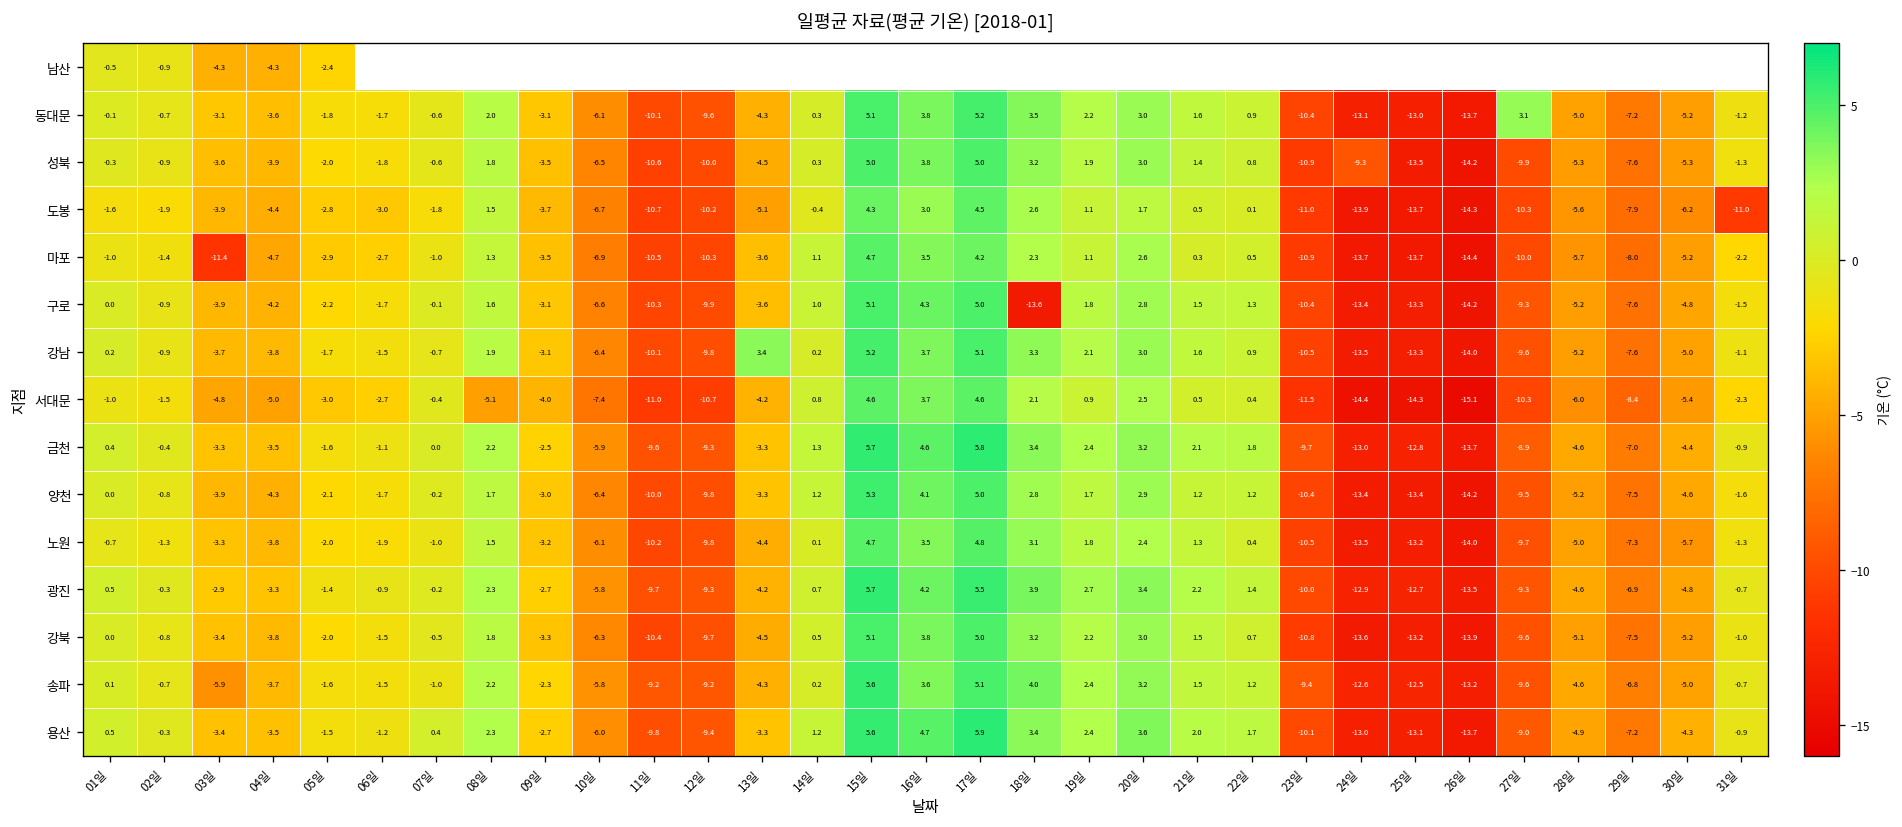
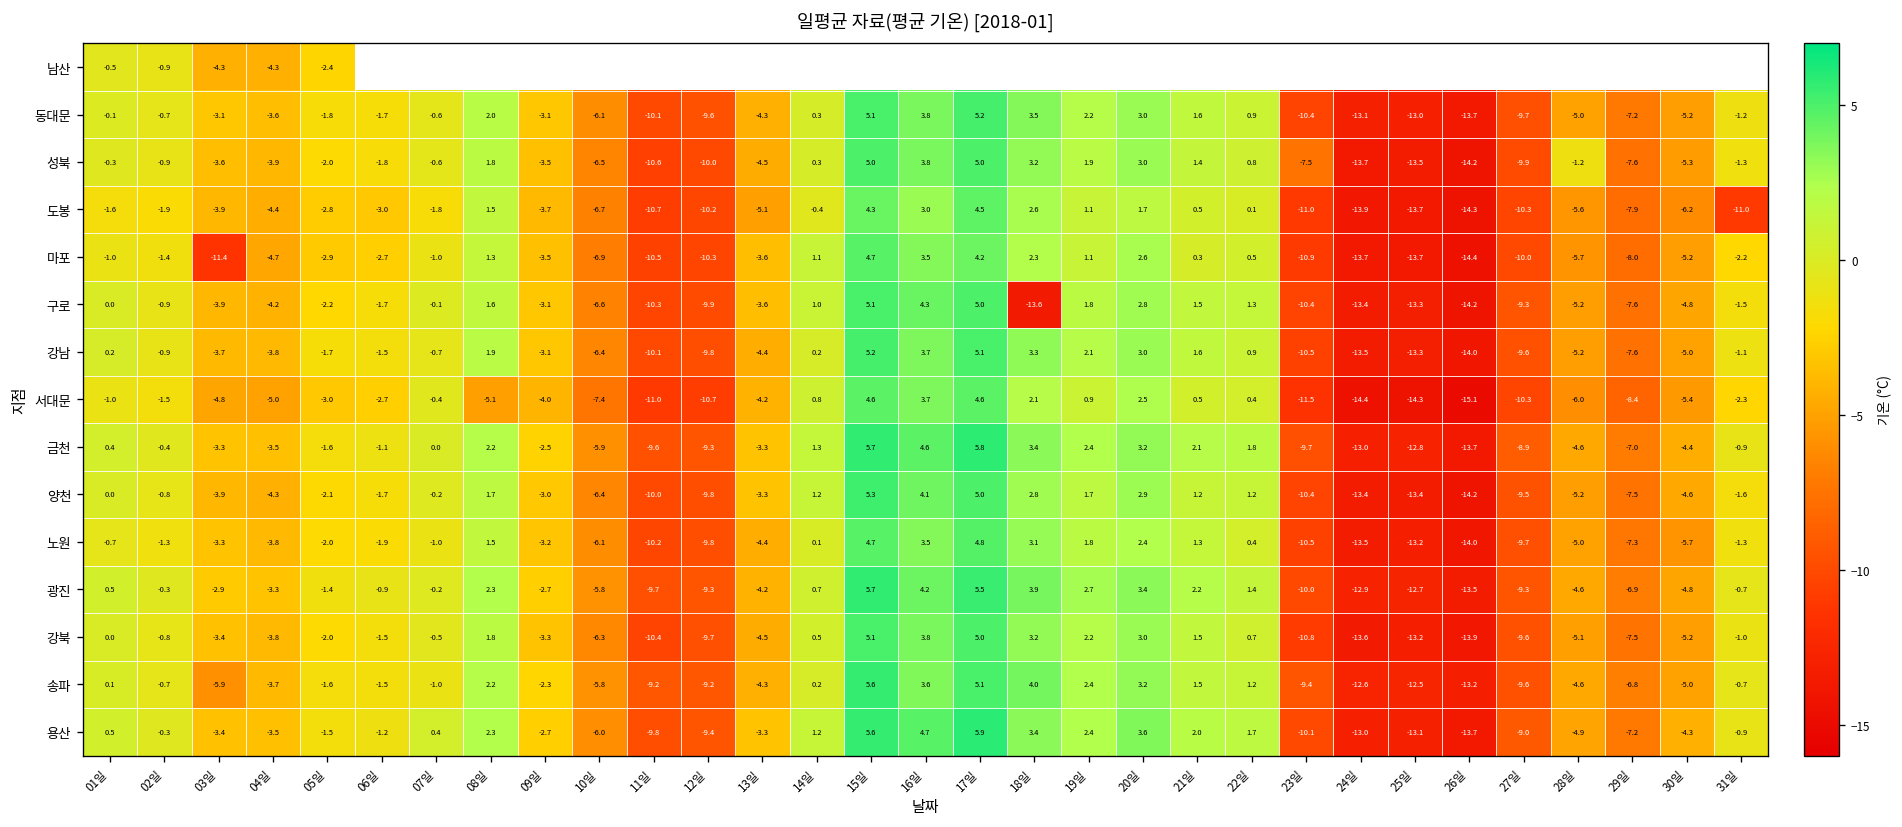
동대문, 27일: 3.1 -> -9.7
성북, 23일: -10.9 -> -7.5
성북, 24일: -9.3 -> -13.7
성북, 28일: -5.3 -> -1.2
강남, 13일: 3.4 -> -4.4
